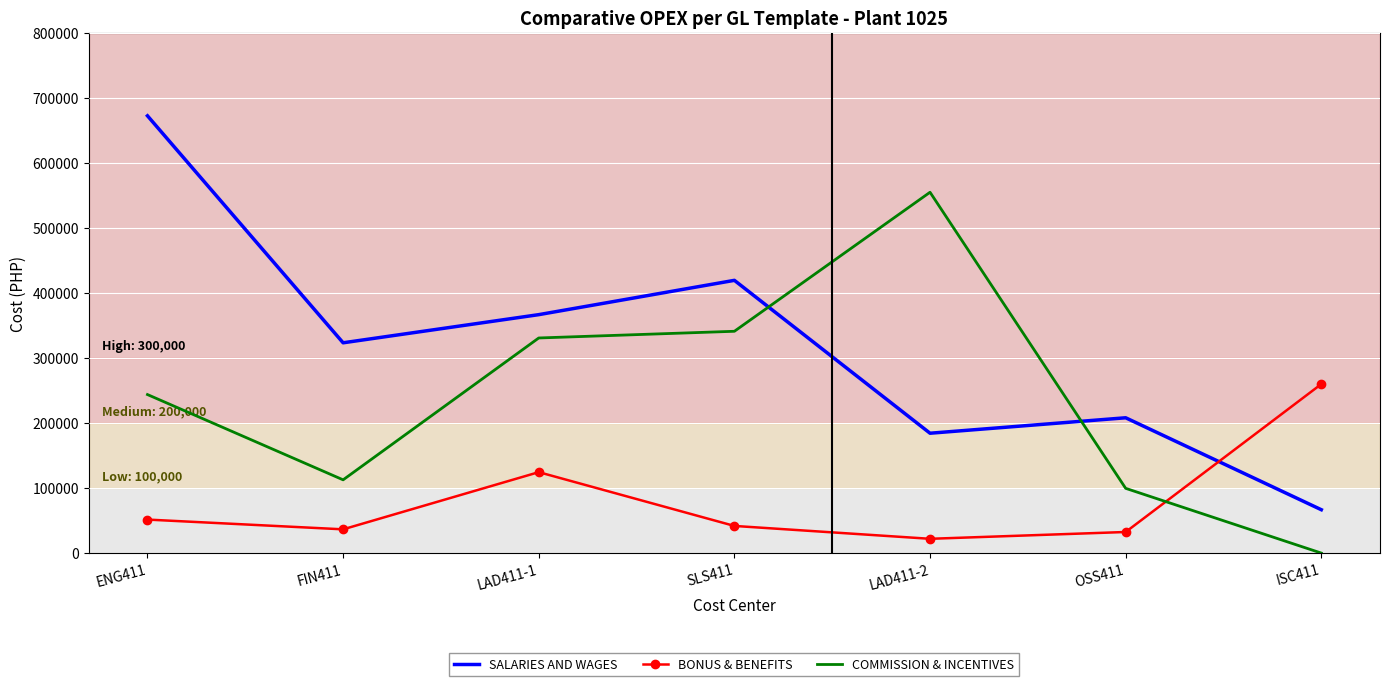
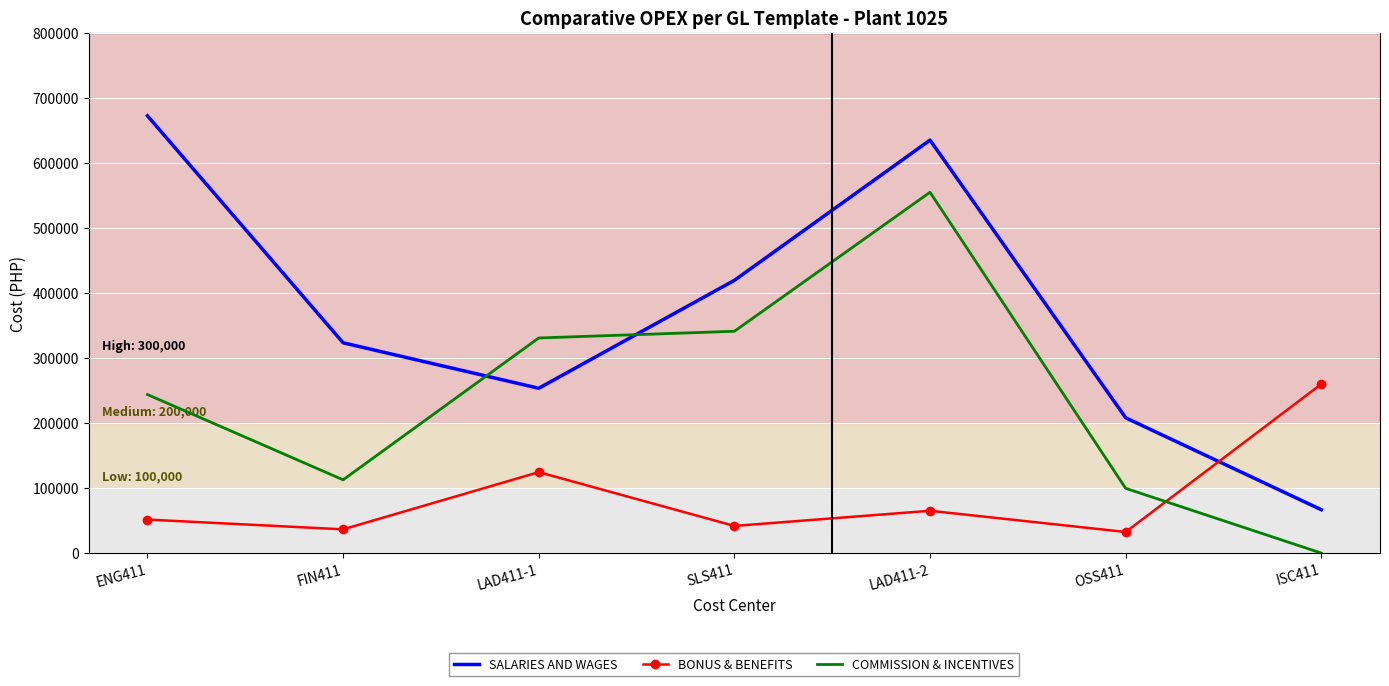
SALARIES AND WAGES, LAD411-1: 370000 -> 250000
SALARIES AND WAGES, LAD411-2: 180000 -> 630000
BONUS & BENEFITS, LAD411-2: 20000 -> 70000
